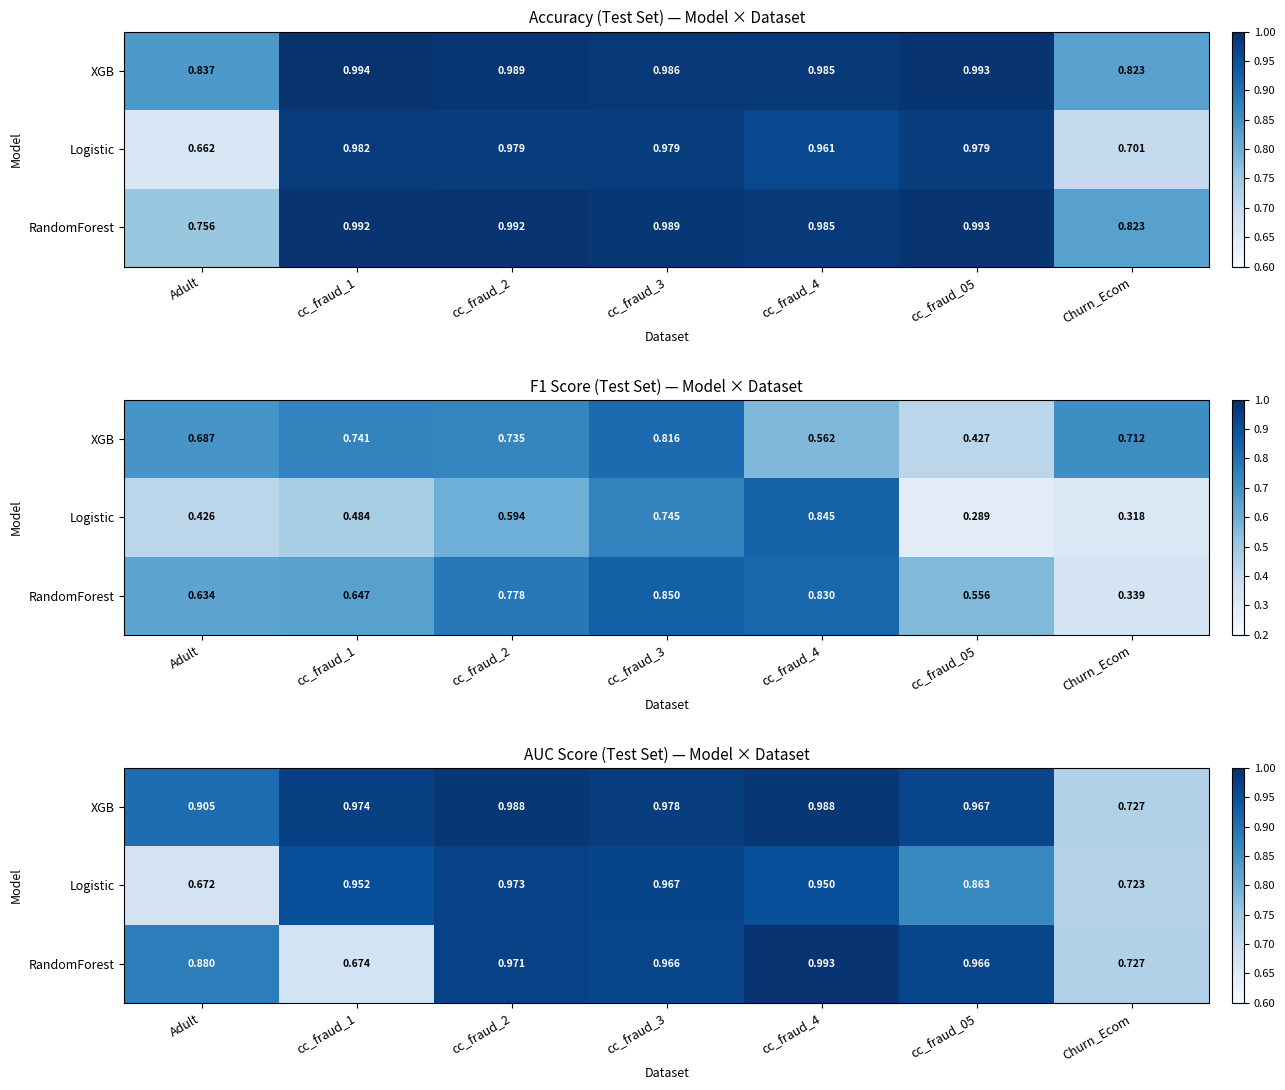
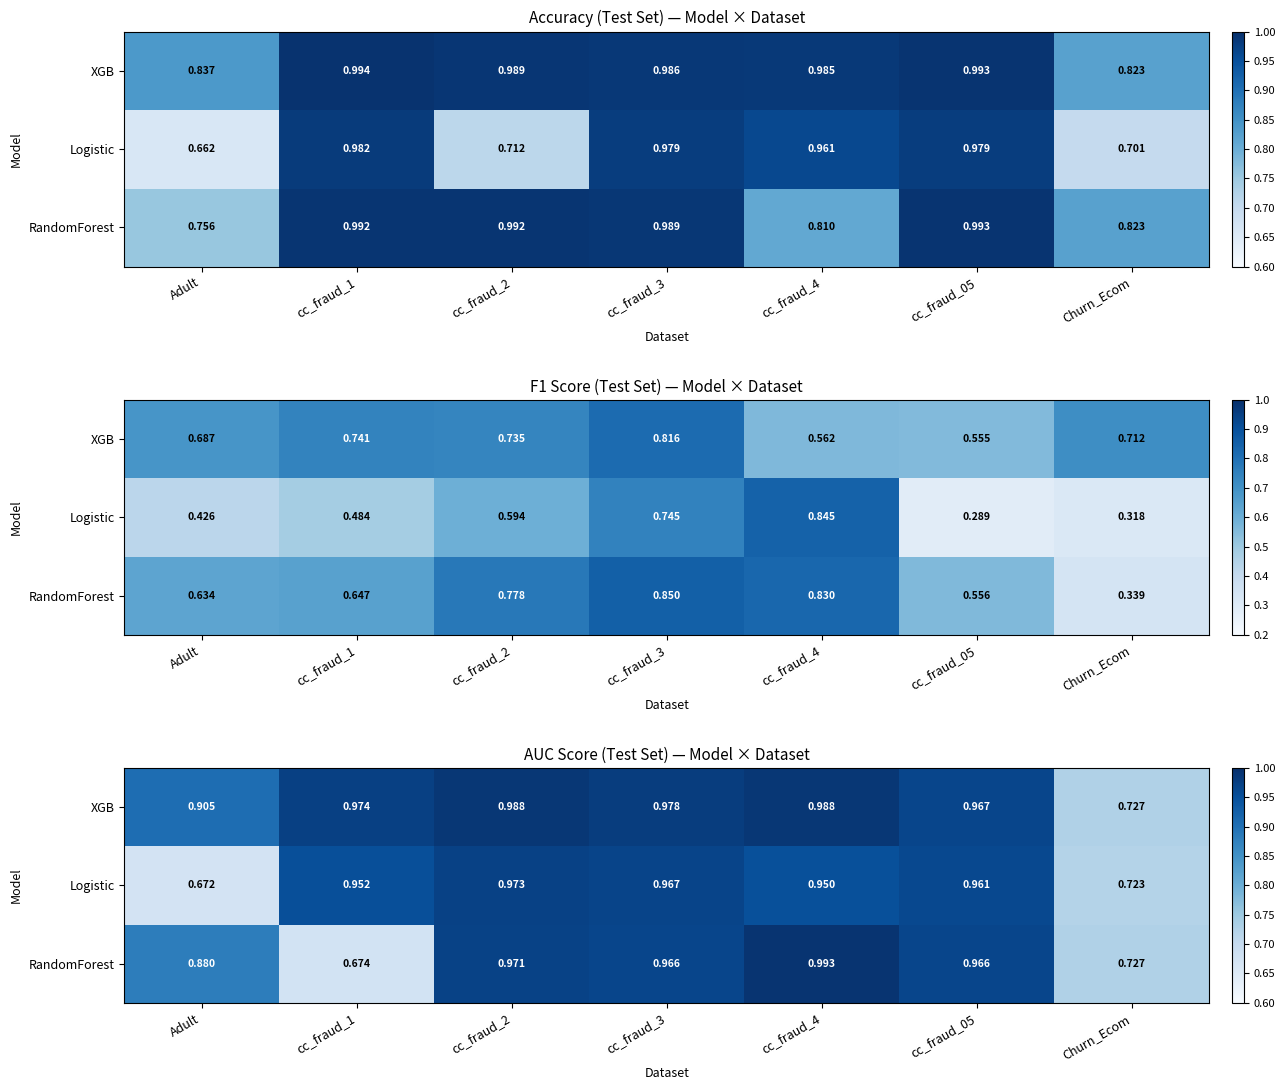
Accuracy (Test Set) — Model × Dataset, Logistic, cc_fraud_2: 0.979 -> 0.712
Accuracy (Test Set) — Model × Dataset, RandomForest, cc_fraud_4: 0.985 -> 0.810
F1 Score (Test Set) — Model × Dataset, XGB, cc_fraud_05: 0.427 -> 0.555
AUC Score (Test Set) — Model × Dataset, Logistic, cc_fraud_05: 0.863 -> 0.961
